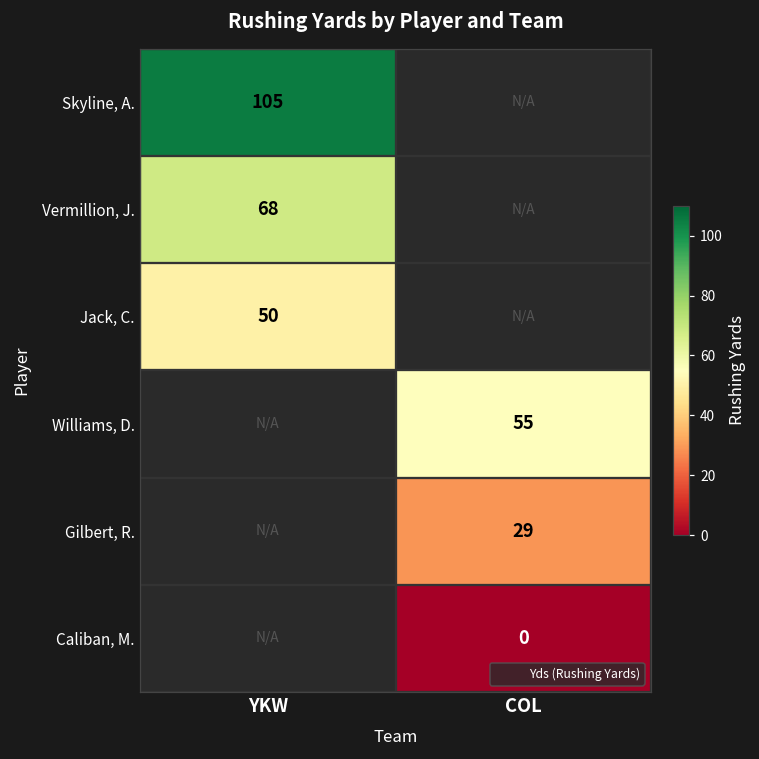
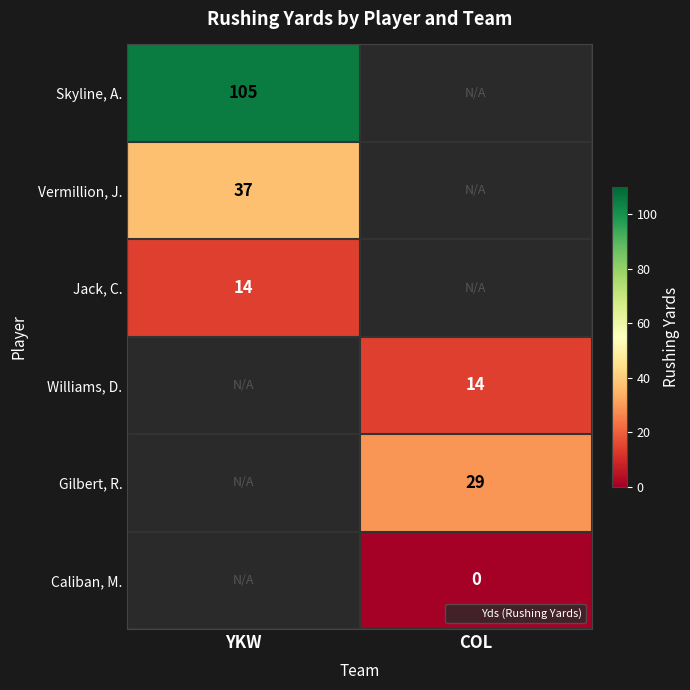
Vermillion, J., YKW: 68 -> 37
Jack, C., YKW: 50 -> 14
Williams, D., COL: 55 -> 14
